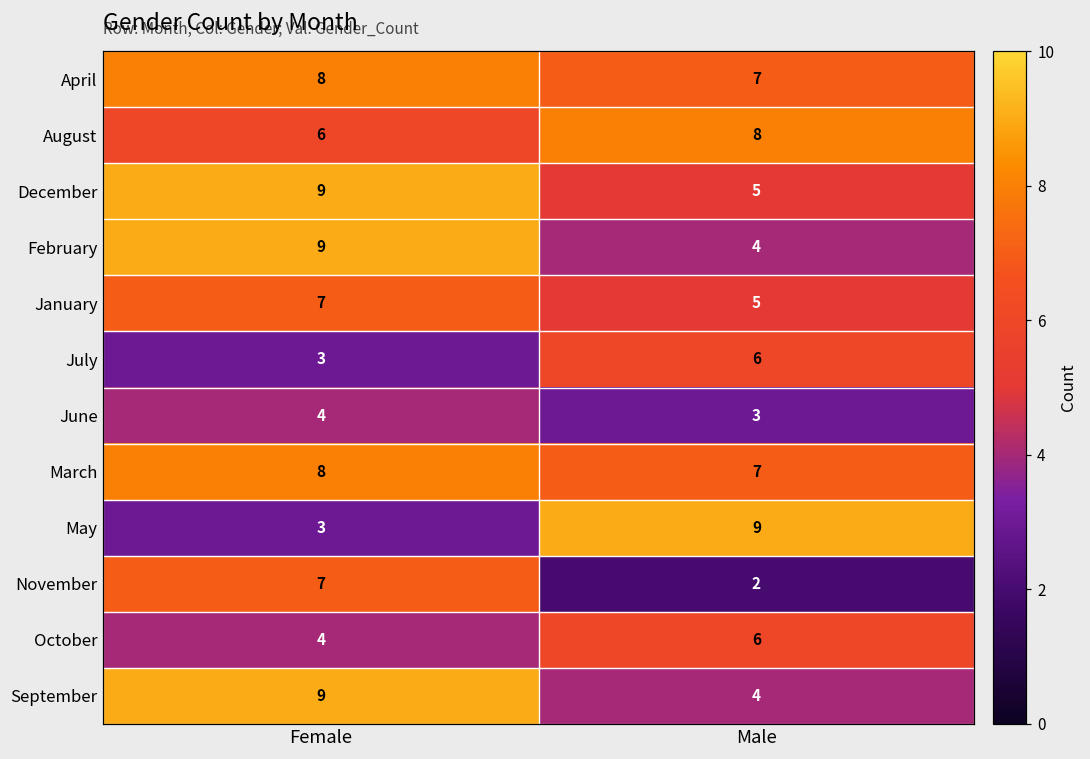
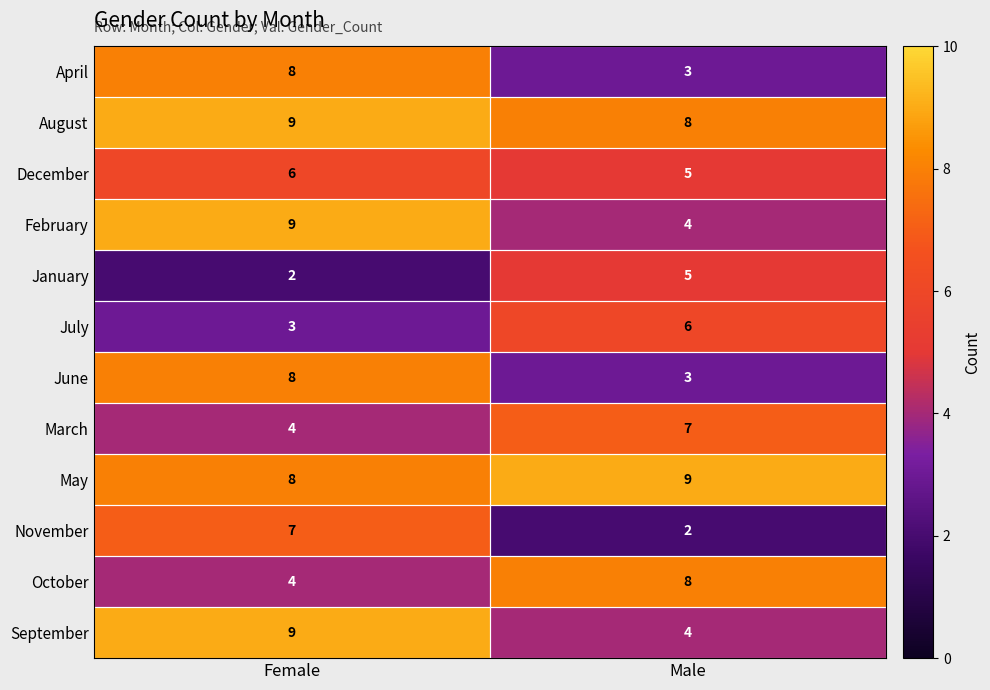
April, Male: 7 -> 3
August, Female: 6 -> 9
December, Female: 9 -> 6
January, Female: 7 -> 2
June, Female: 4 -> 8
March, Female: 8 -> 4
May, Female: 3 -> 8
October, Male: 6 -> 8
